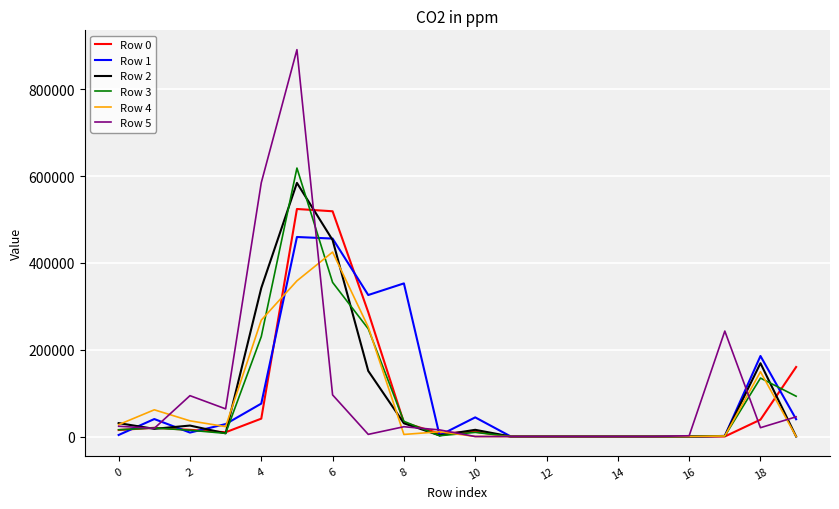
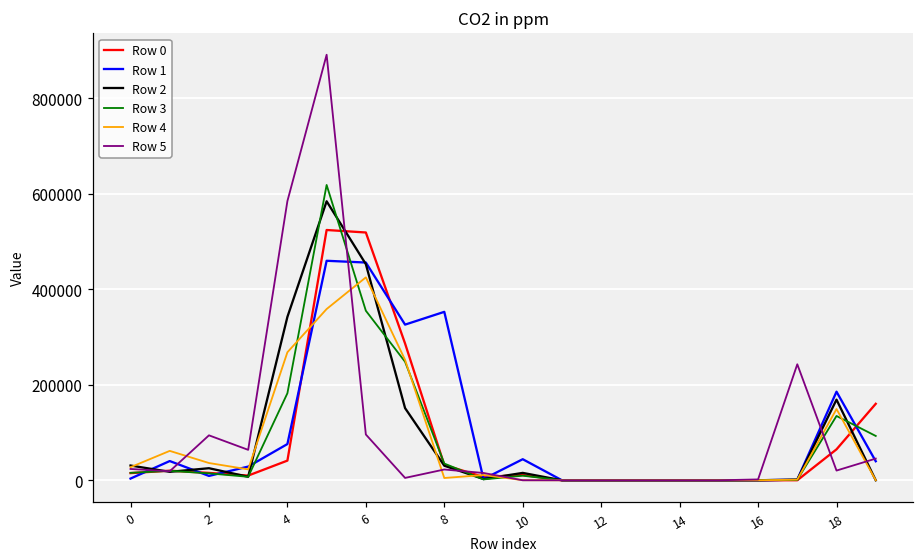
Row 3, 4: 230000 -> 180000
Row 0, 18: 40000 -> 60000
